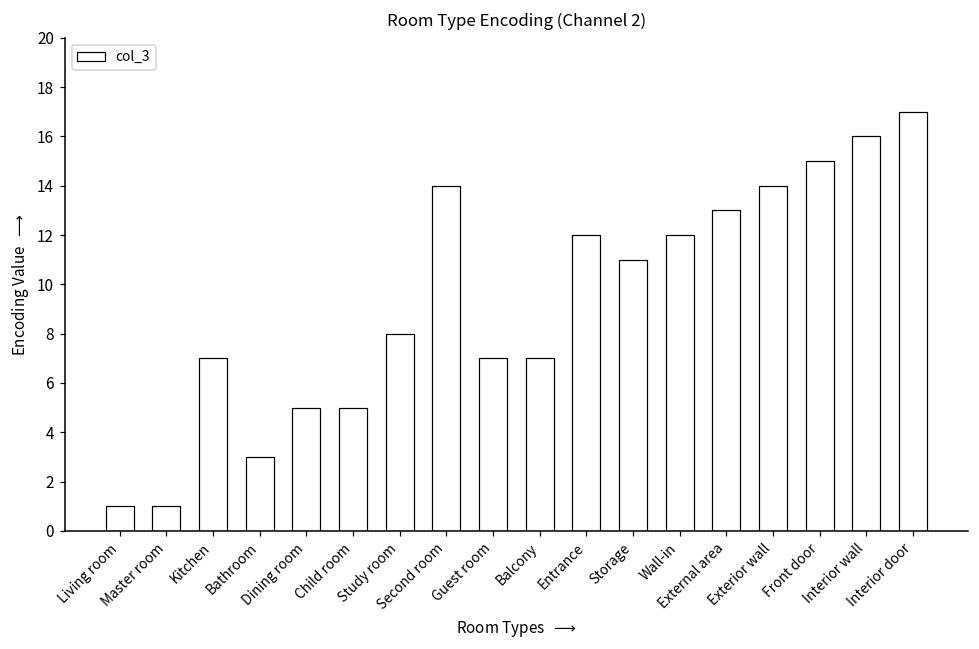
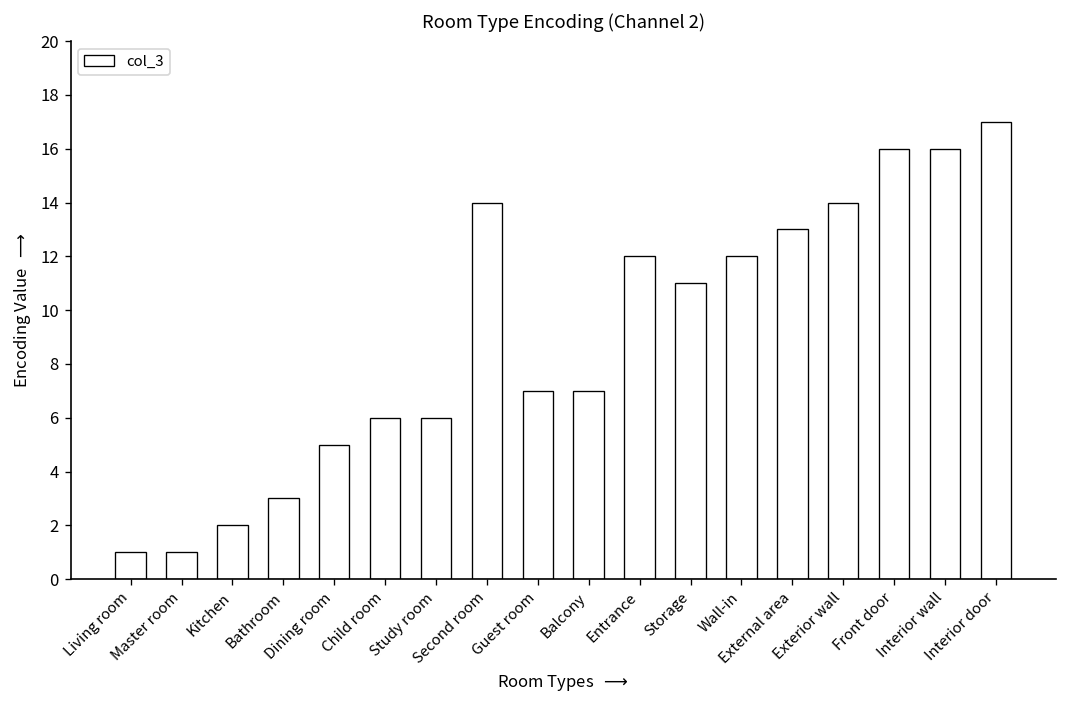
Kitchen: 7 -> 2
Child room: 5 -> 6
Study room: 8 -> 6
Front door: 15 -> 16
